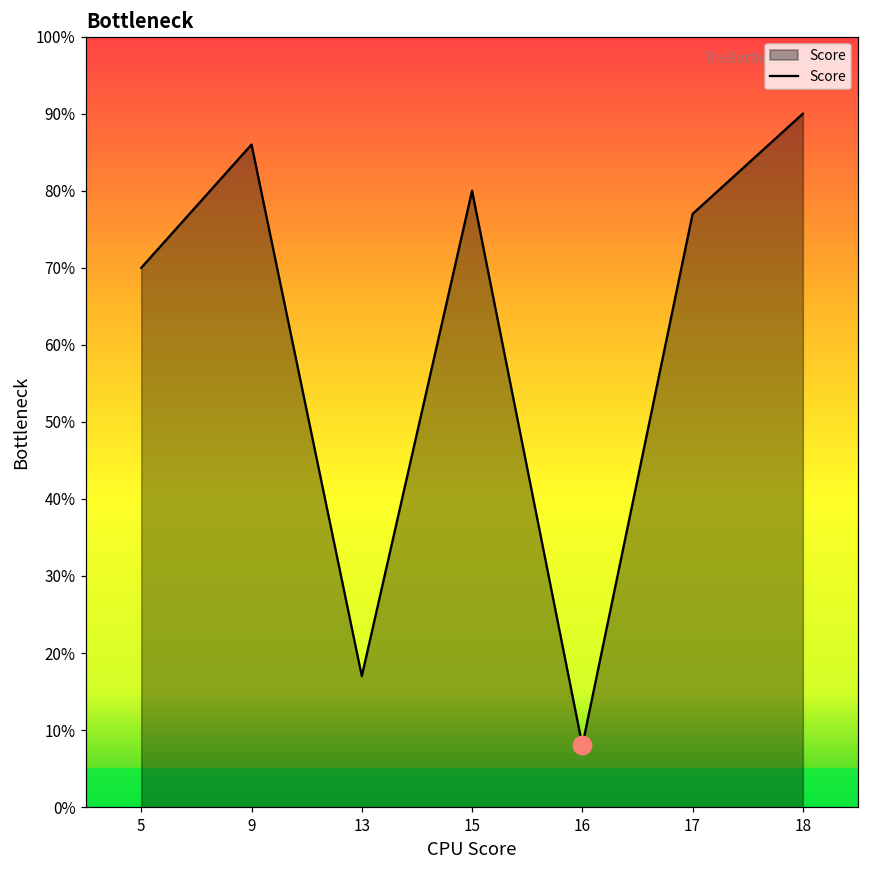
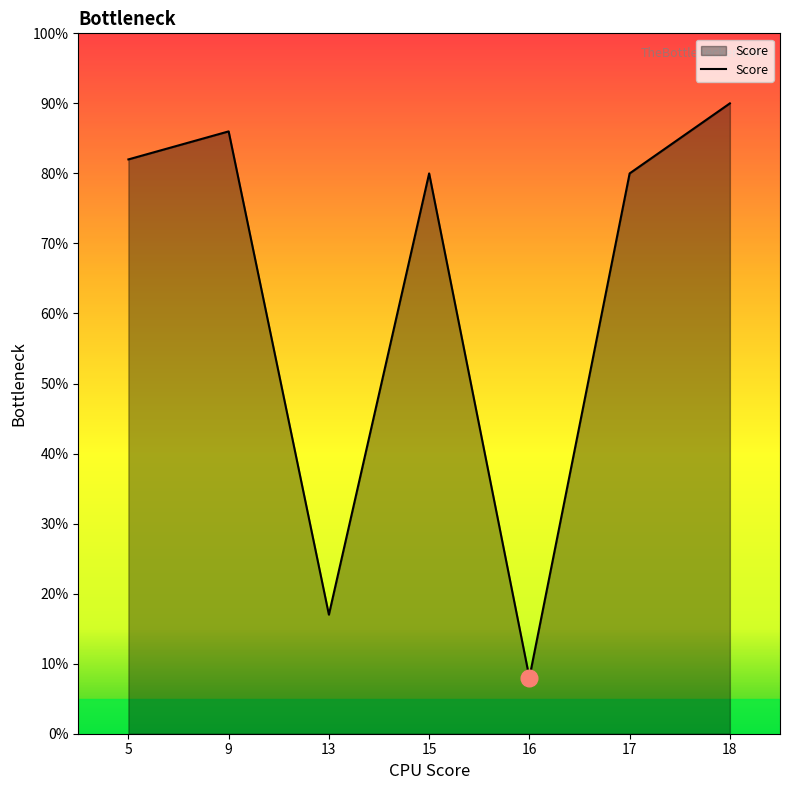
Score, 5: 70% -> 82%
Score, 17: 77% -> 80%
